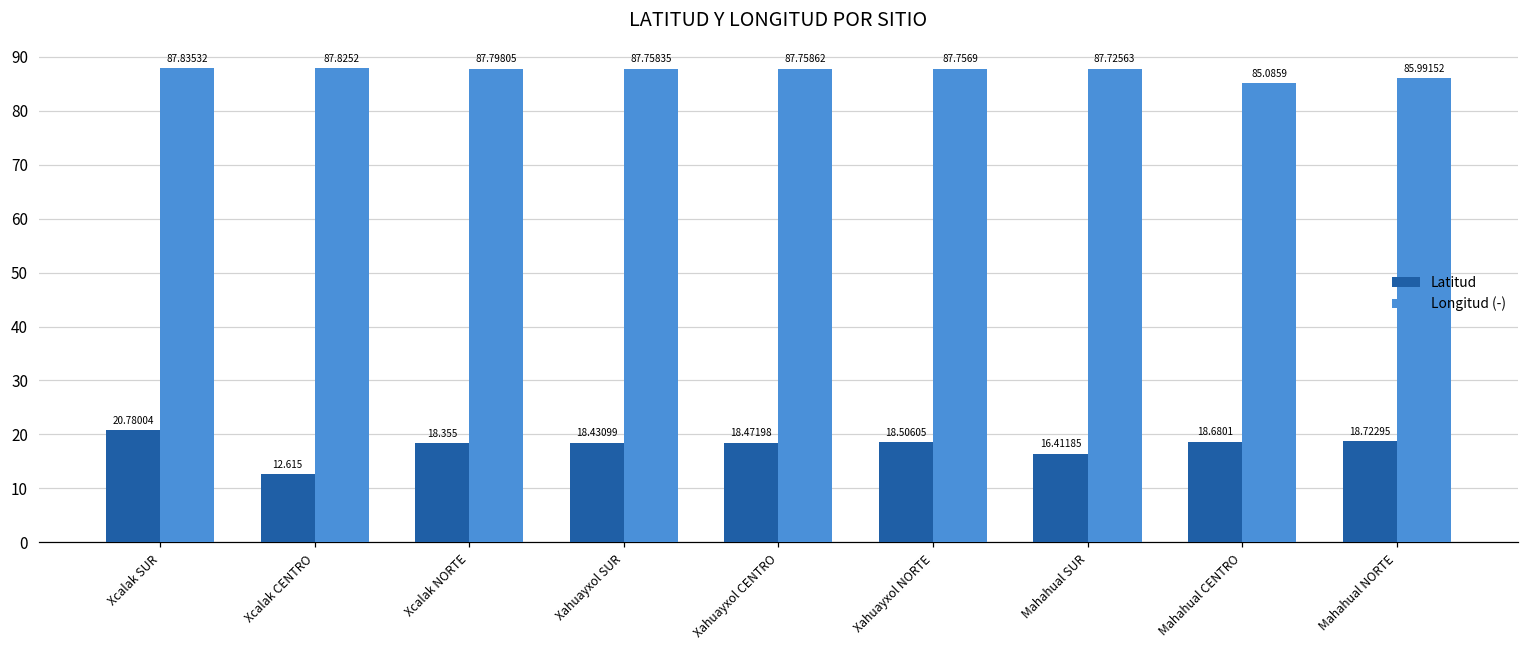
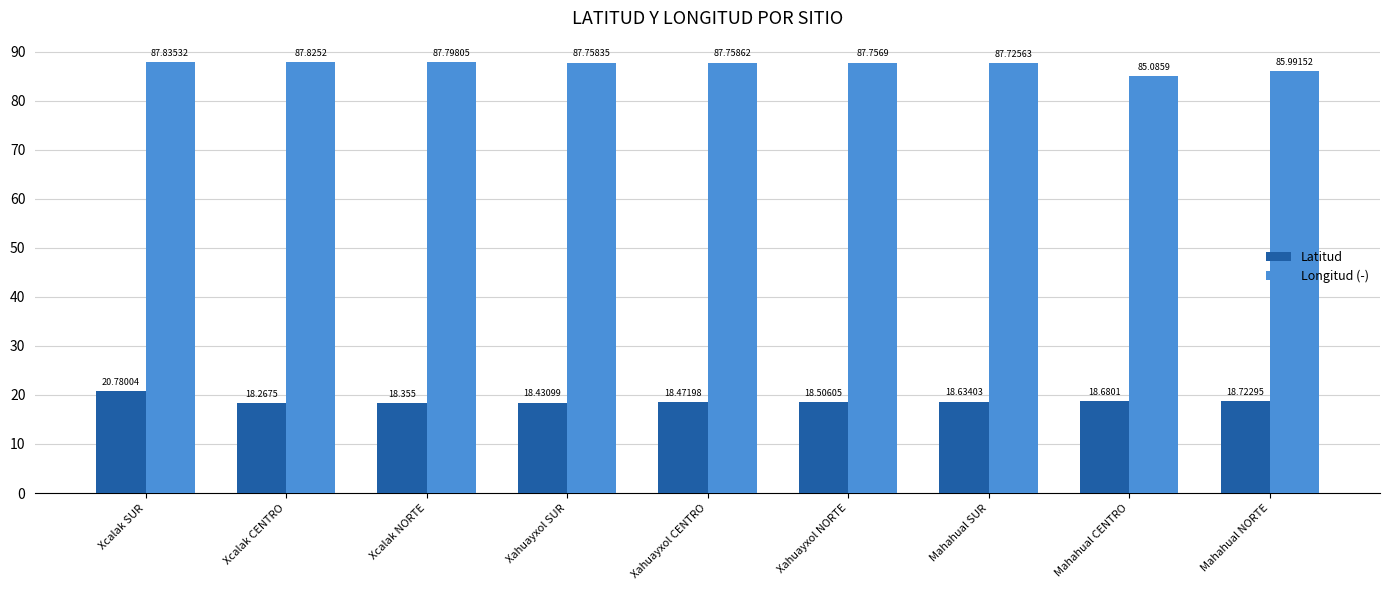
Latitud, Xcalak CENTRO: 12.615 -> 18.2675
Latitud, Mahahual SUR: 16.41185 -> 18.63403
